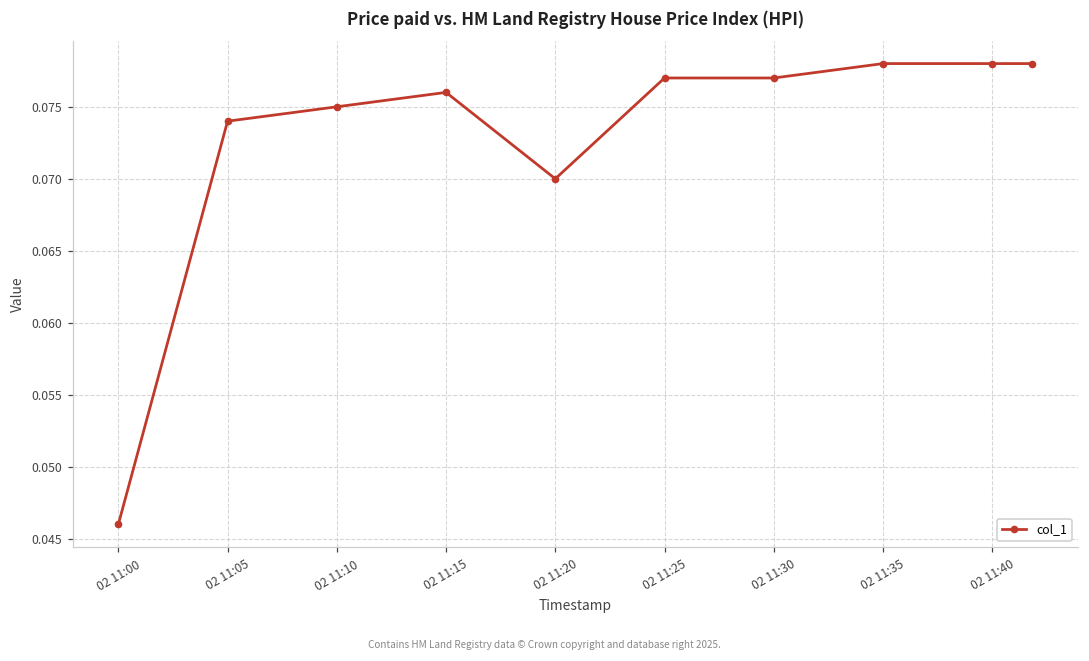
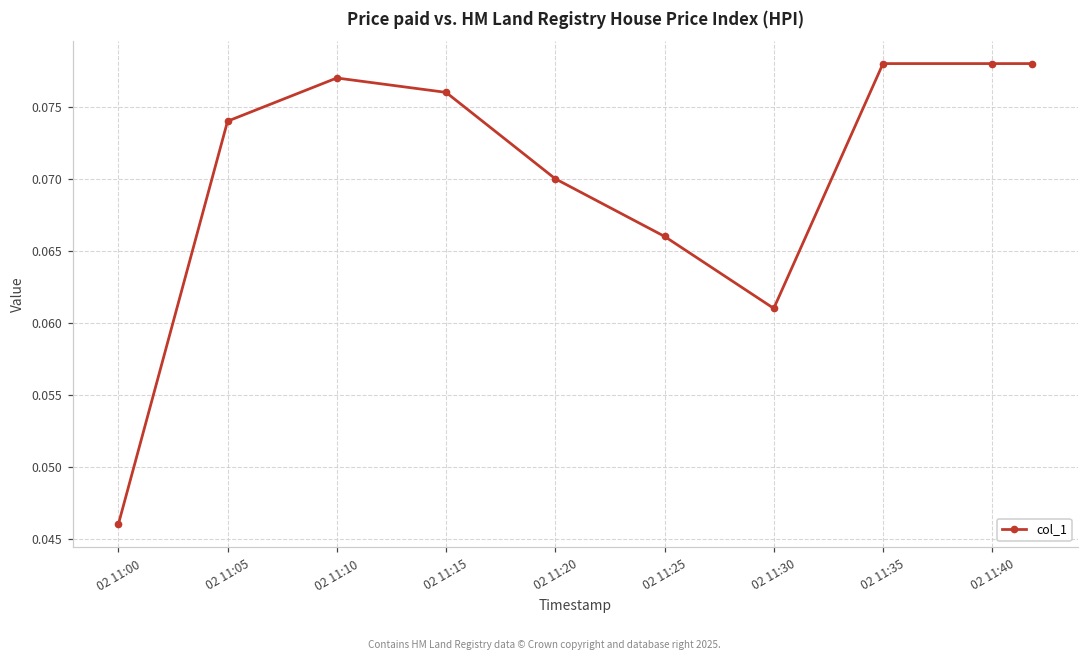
02 11:10: 0.075 -> 0.077
02 11:25: 0.077 -> 0.066
02 11:30: 0.077 -> 0.061
